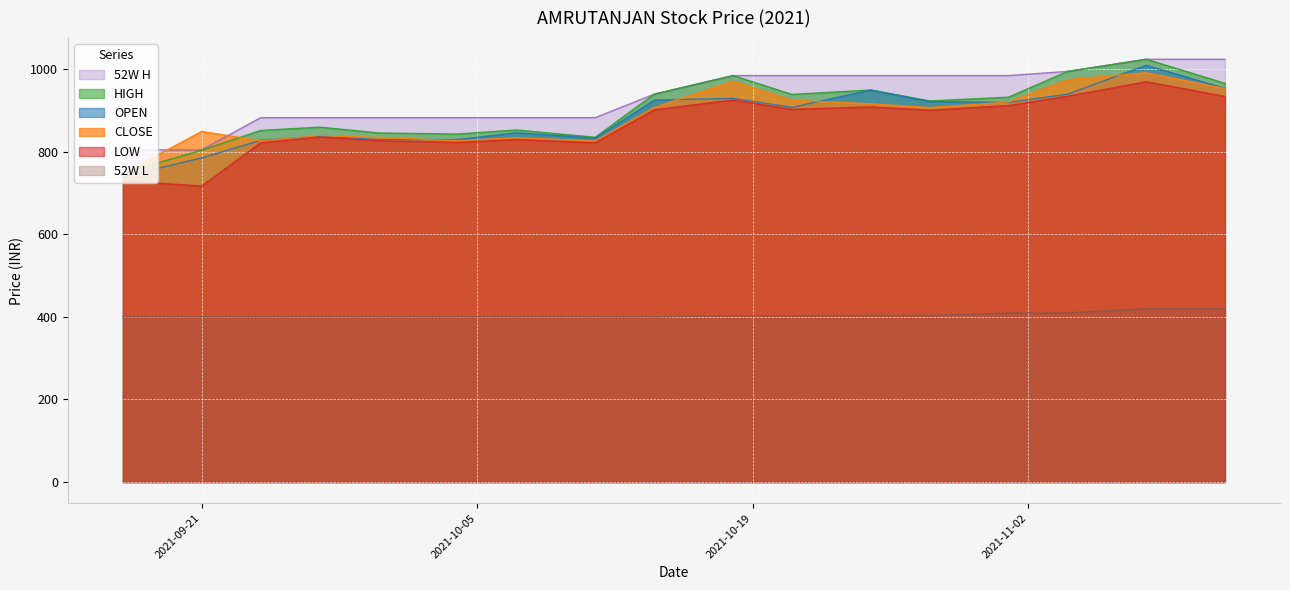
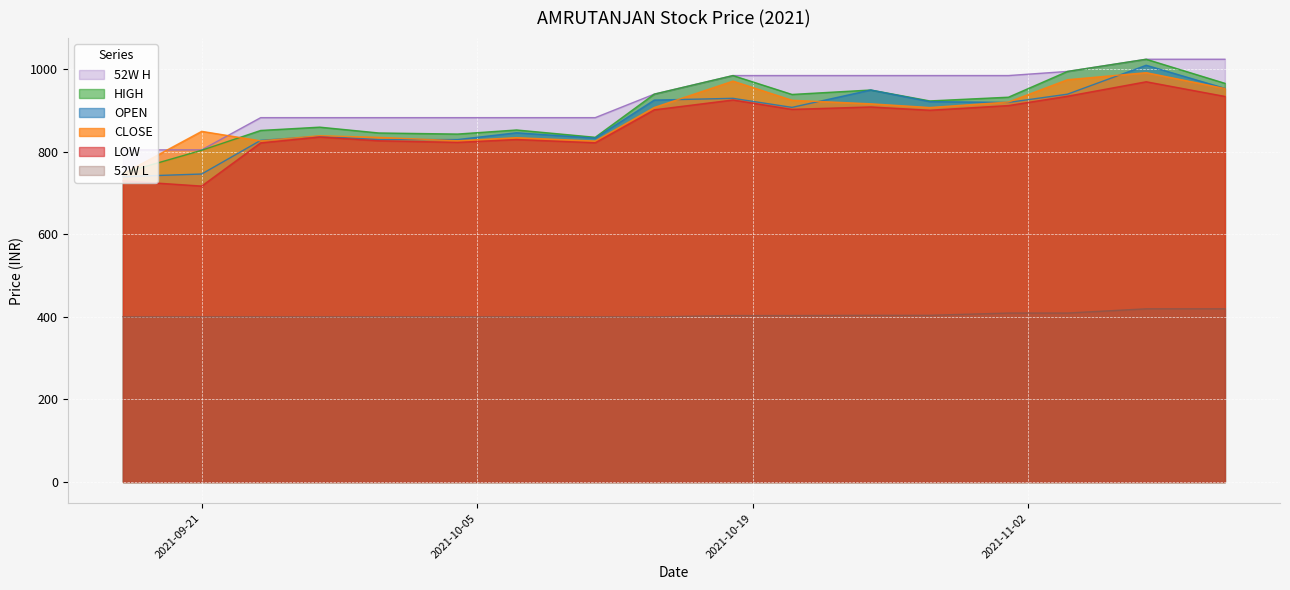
OPEN, 2021-09-21: 790 -> 750
